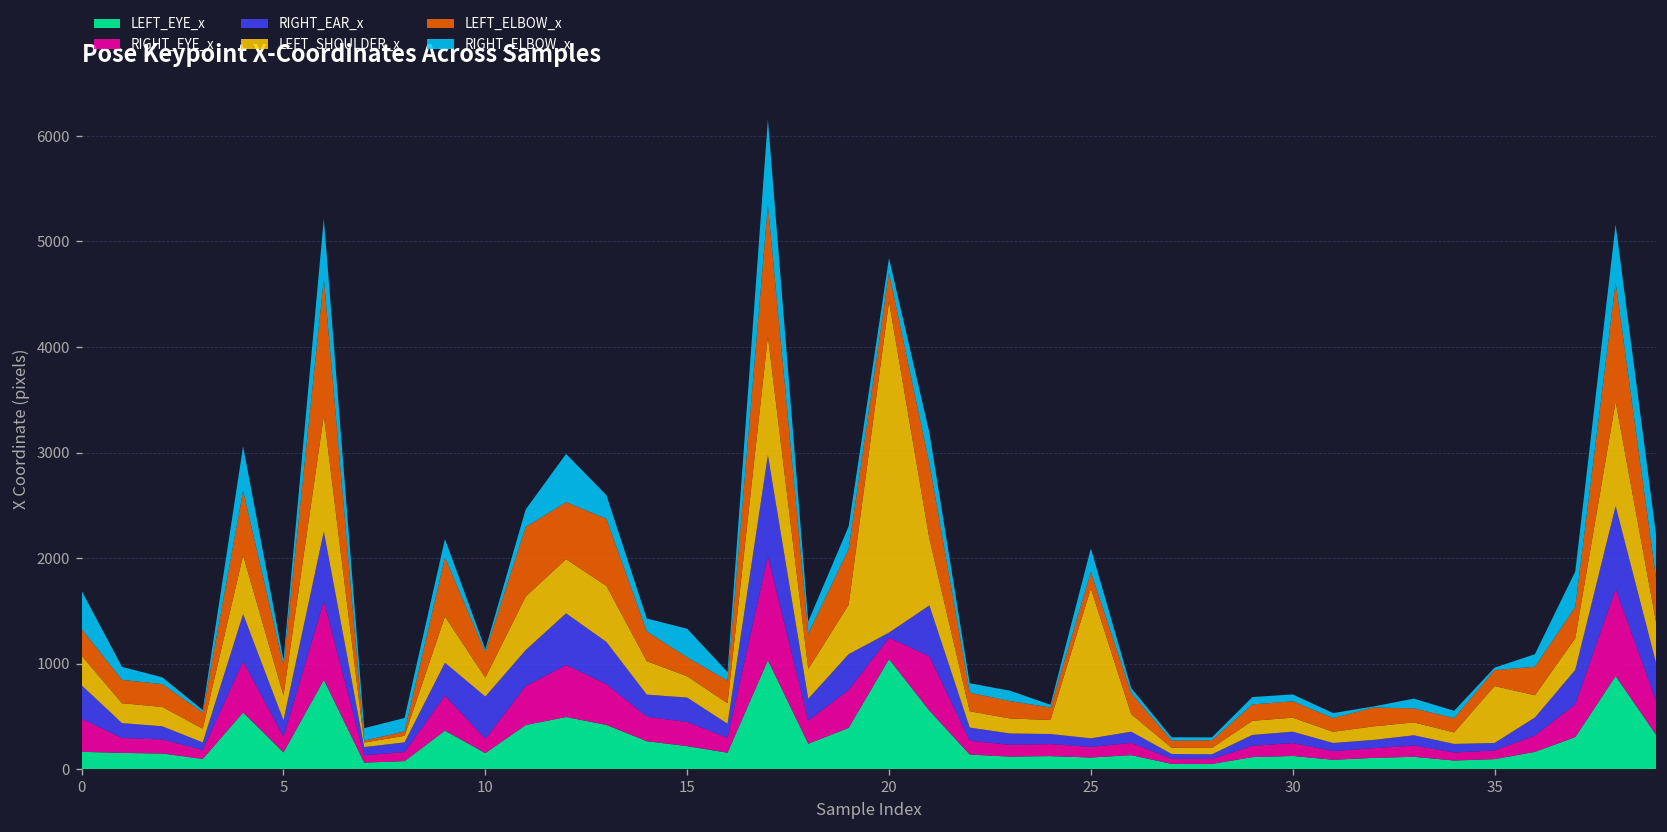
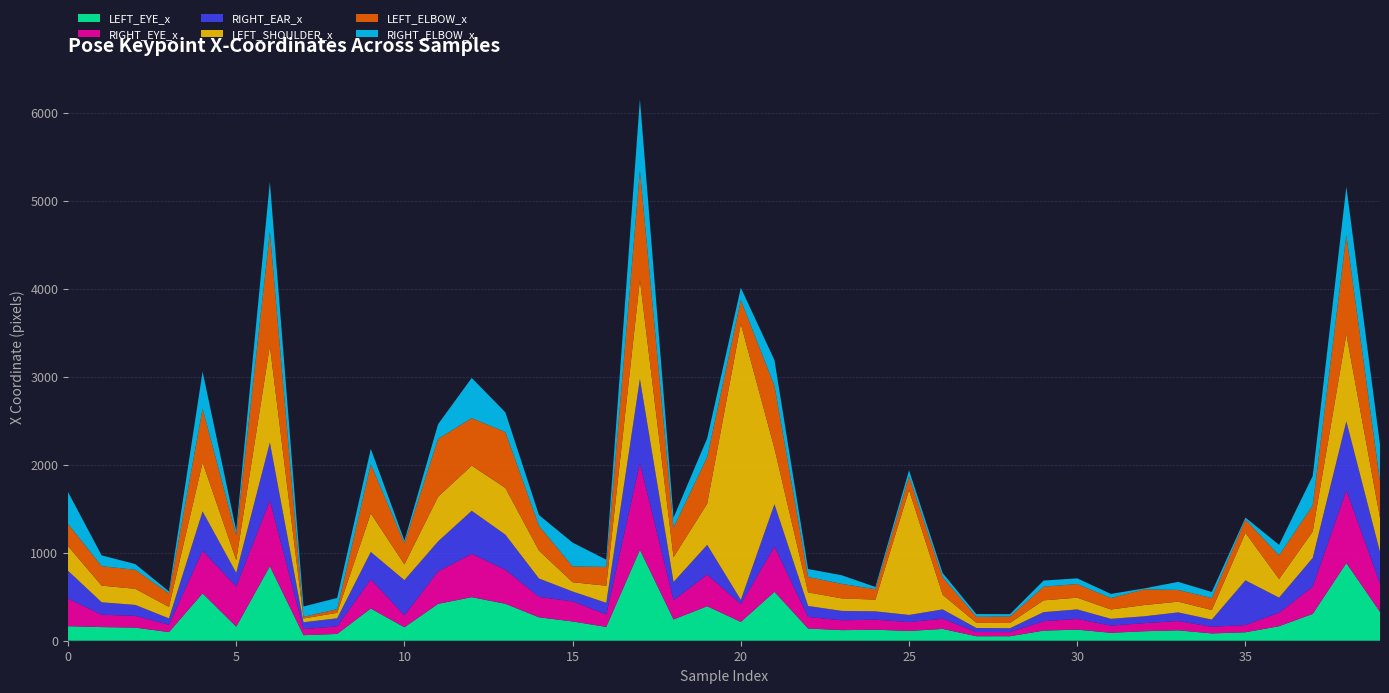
RIGHT_EYE_x, 5: 100 -> 500
LEFT_SHOULDER_x, 5: 200 -> 100
RIGHT_EAR_x, 15: 200 -> 100
LEFT_SHOULDER_x, 15: 200 -> 100
LEFT_EYE_x, 20: 1000 -> 200
RIGHT_ELBOW_x, 25: 200 -> 100
RIGHT_EAR_x, 35: 100 -> 500
